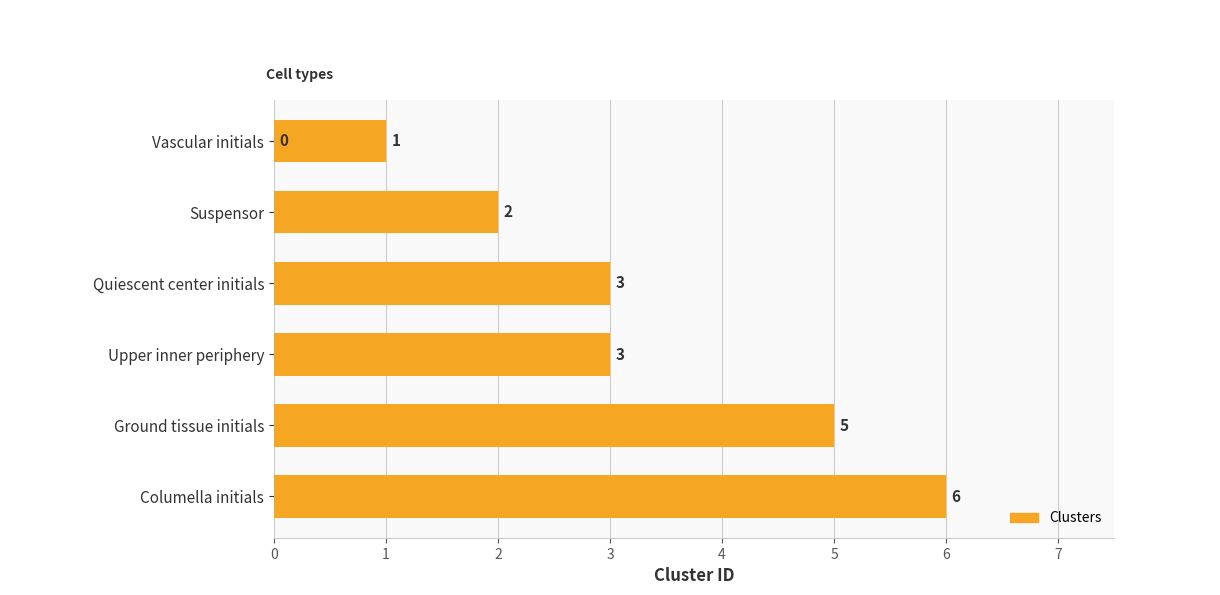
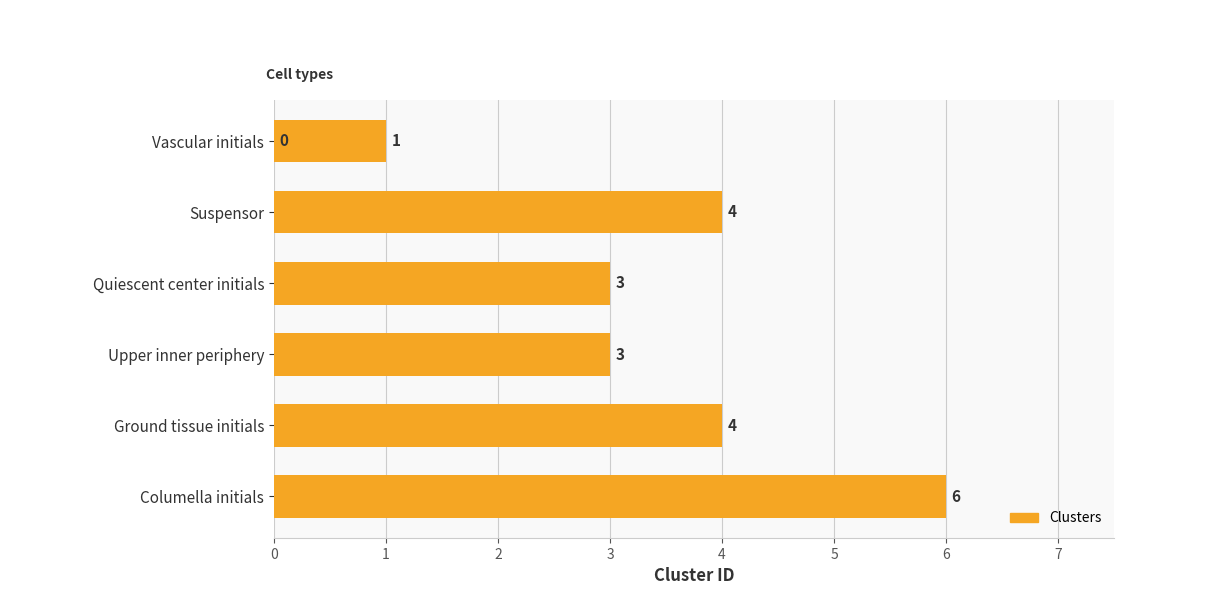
Suspensor: 2 -> 4
Ground tissue initials: 5 -> 4
